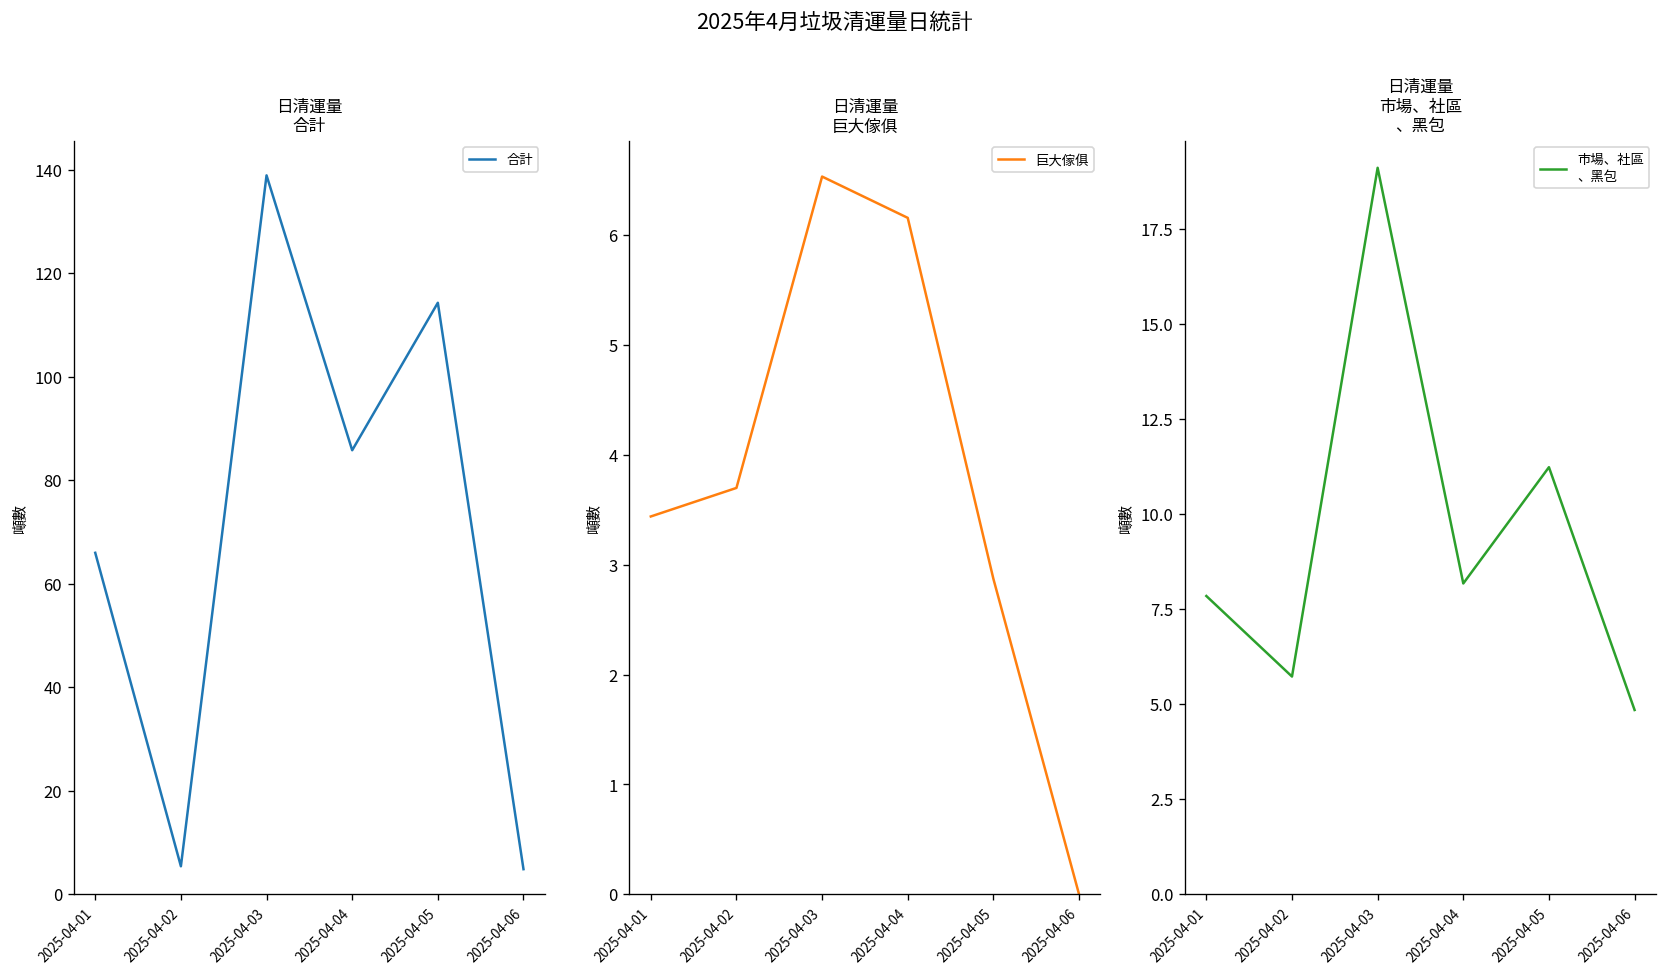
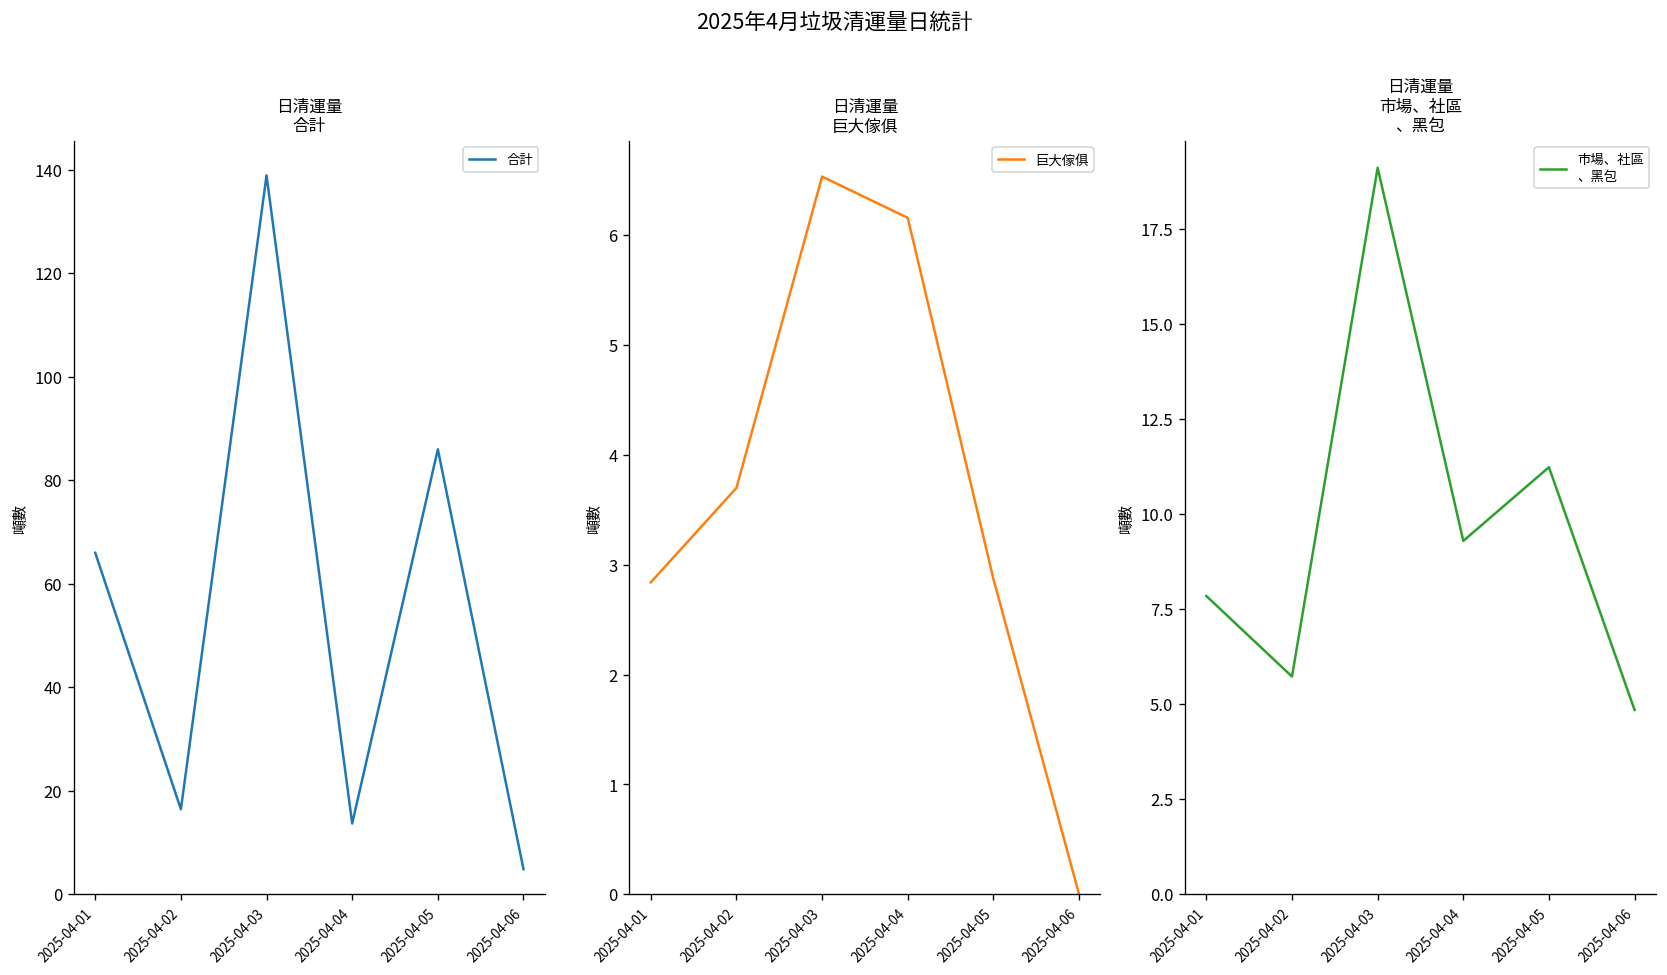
日清運量 合計, 2025-04-02: 5 -> 16
日清運量 合計, 2025-04-04: 86 -> 14
日清運量 合計, 2025-04-05: 114 -> 86
日清運量 巨大傢俱, 2025-04-01: 3.4 -> 2.8
日清運量 市場、社區 、黑包, 2025-04-04: 8.2 -> 9.3
